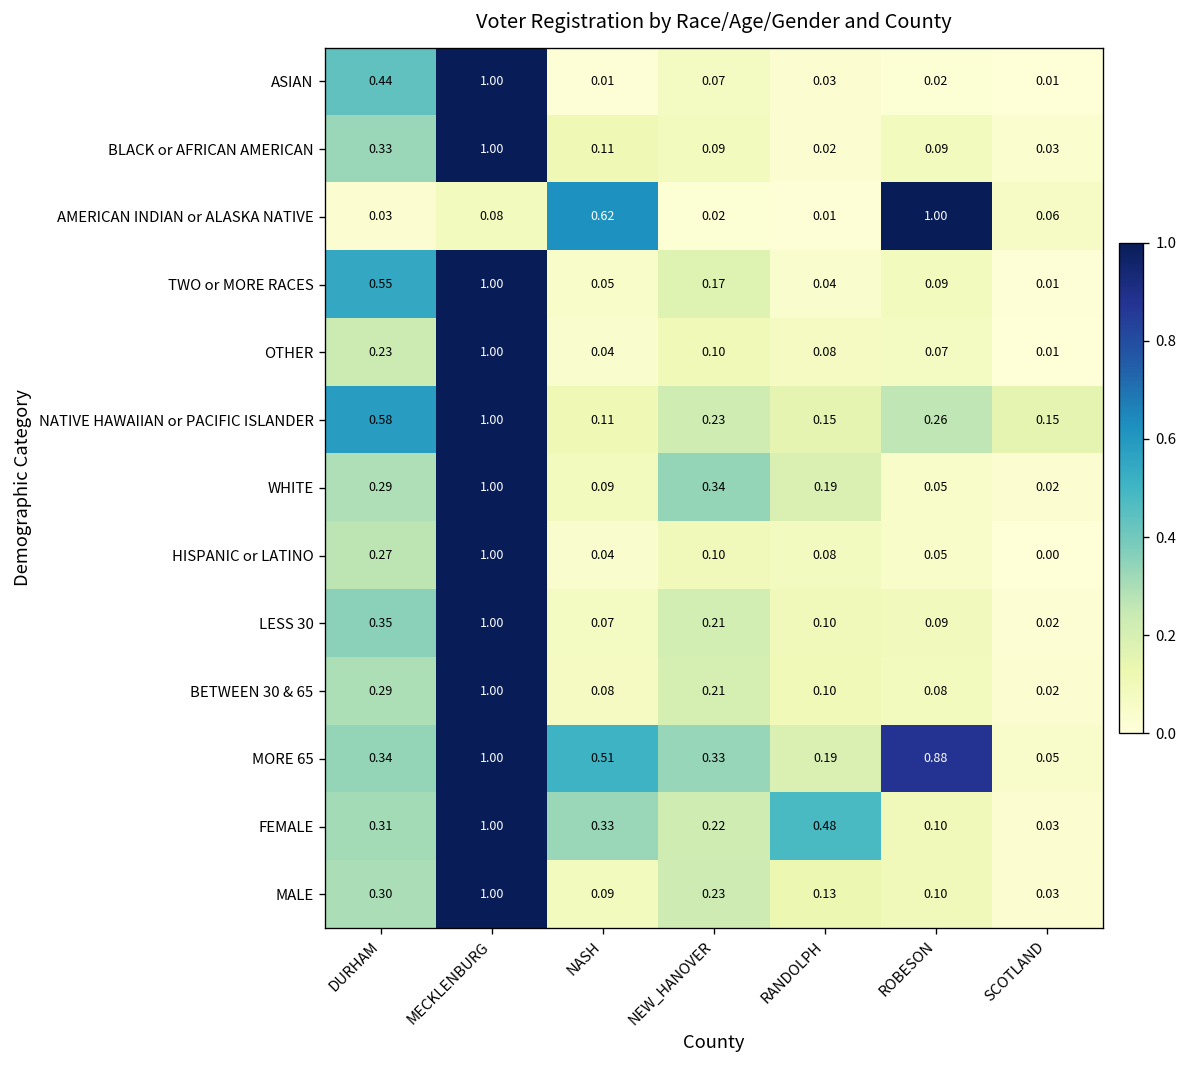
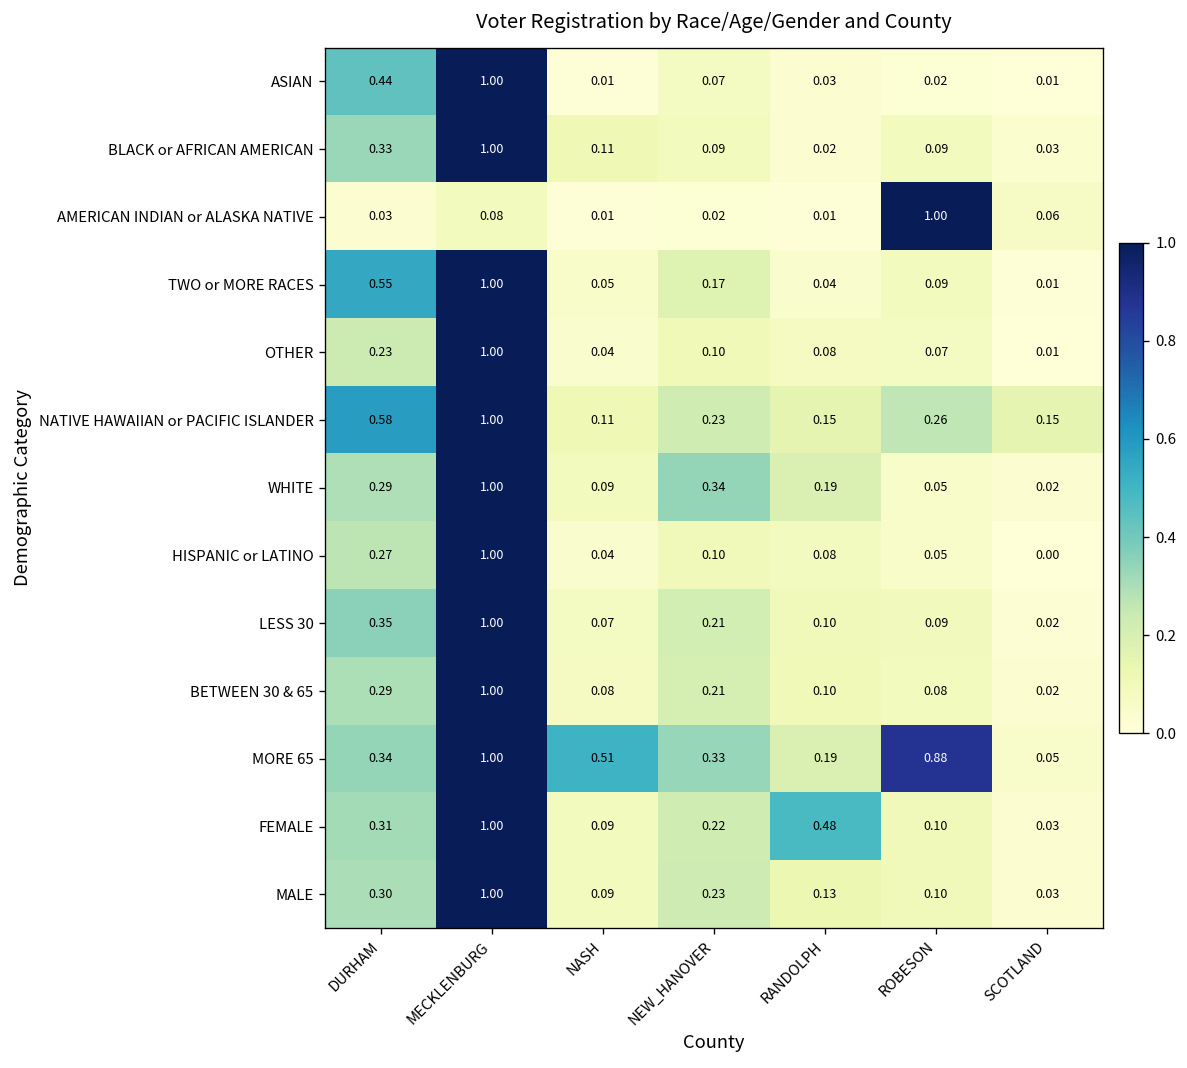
AMERICAN INDIAN or ALASKA NATIVE, NASH: 0.62 -> 0.01
FEMALE, NASH: 0.33 -> 0.09
